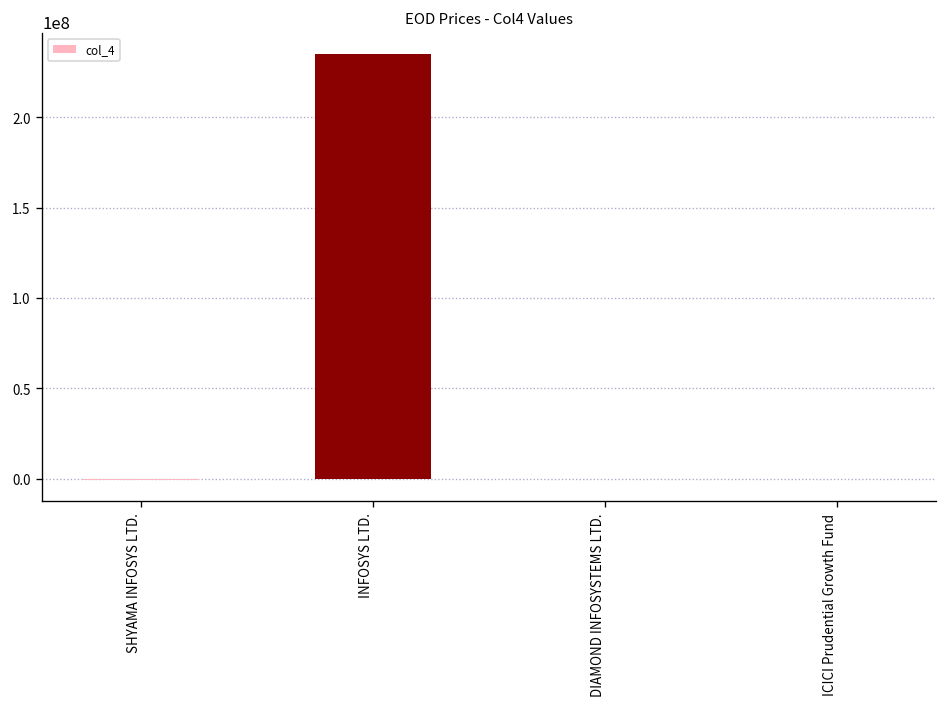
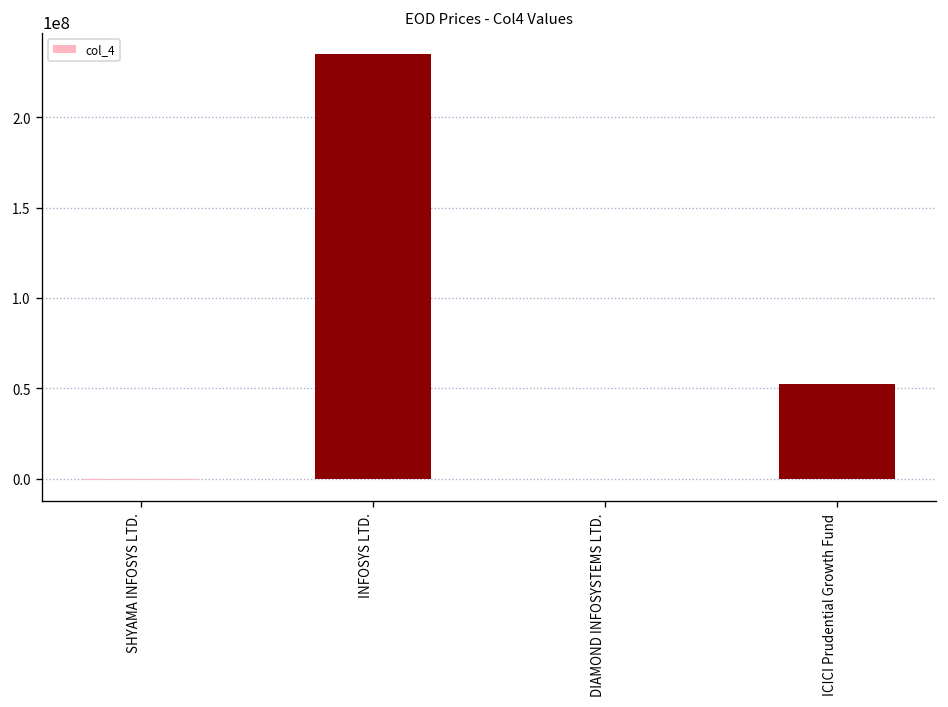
ICICI Prudential Growth Fund: 0 -> 53000000
